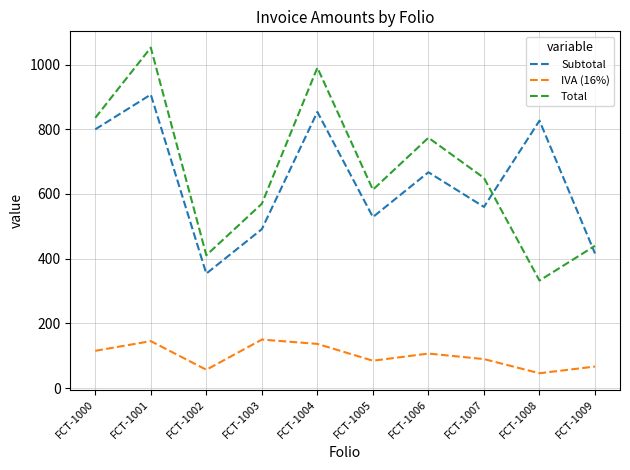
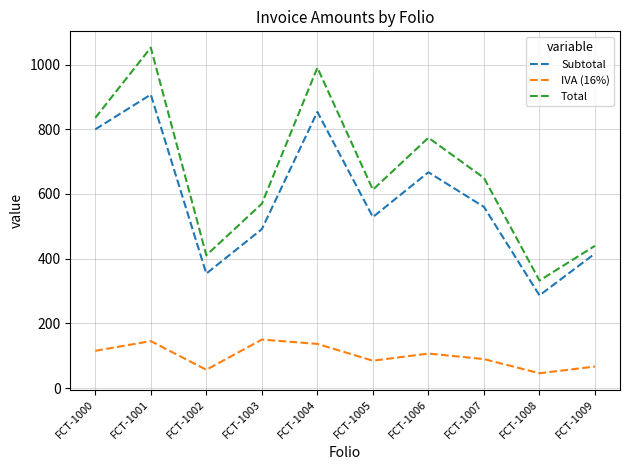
Subtotal, FCT-1008: 830 -> 290
